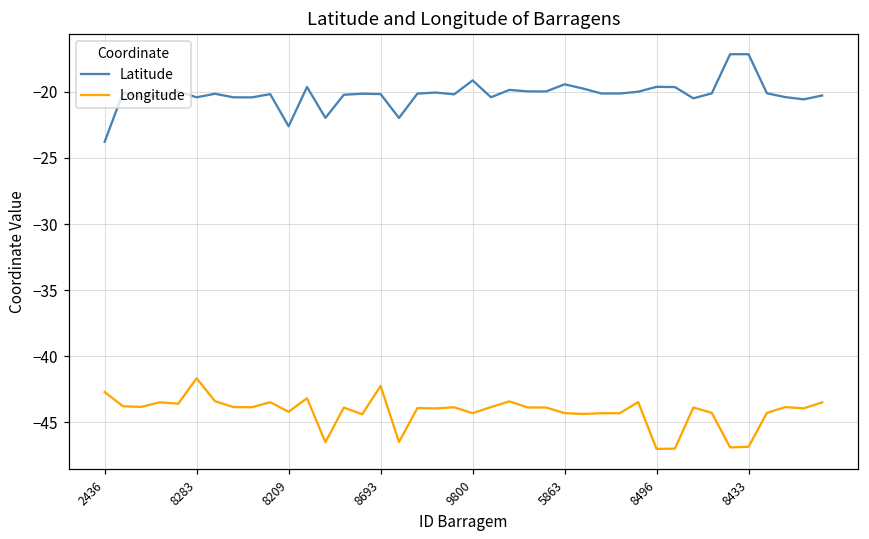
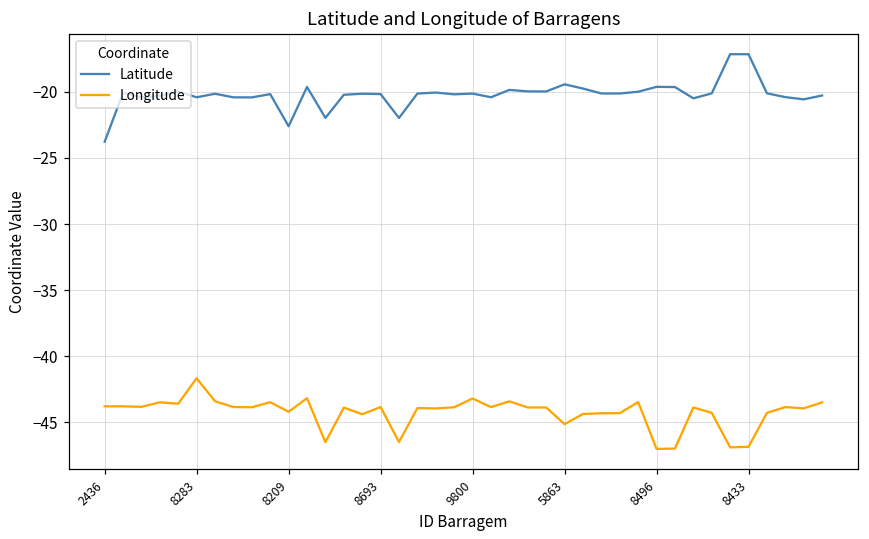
Longitude, 2436: -42.7 -> -43.8
Longitude, 8693: -42.2 -> -43.9
Latitude, 9800: -19.1 -> -20.1
Longitude, 9800: -44.3 -> -43.2
Longitude, 5863: -44.3 -> -45.1
